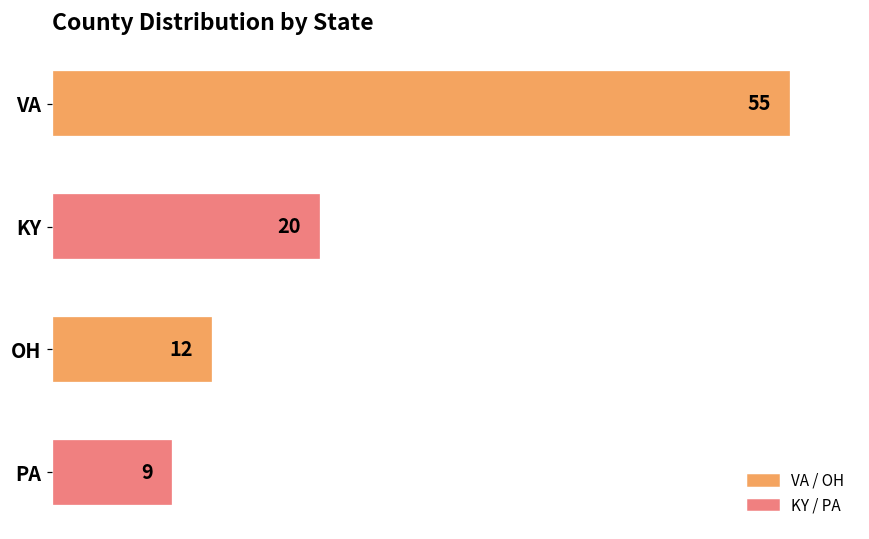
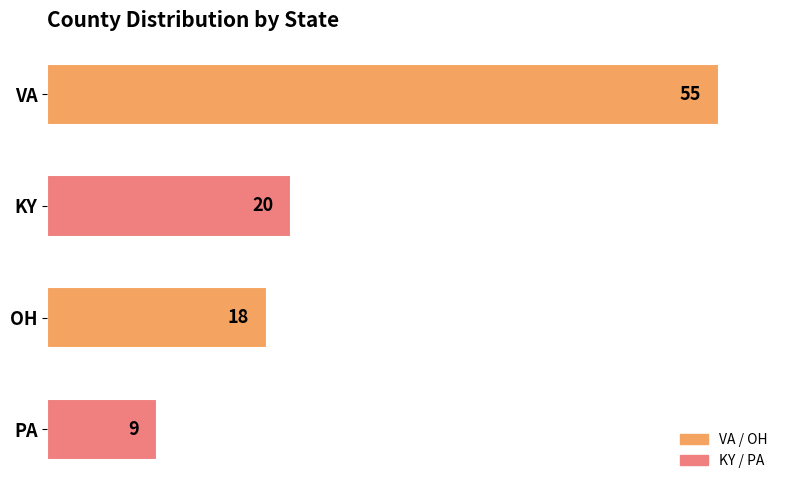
OH: 12 -> 18
